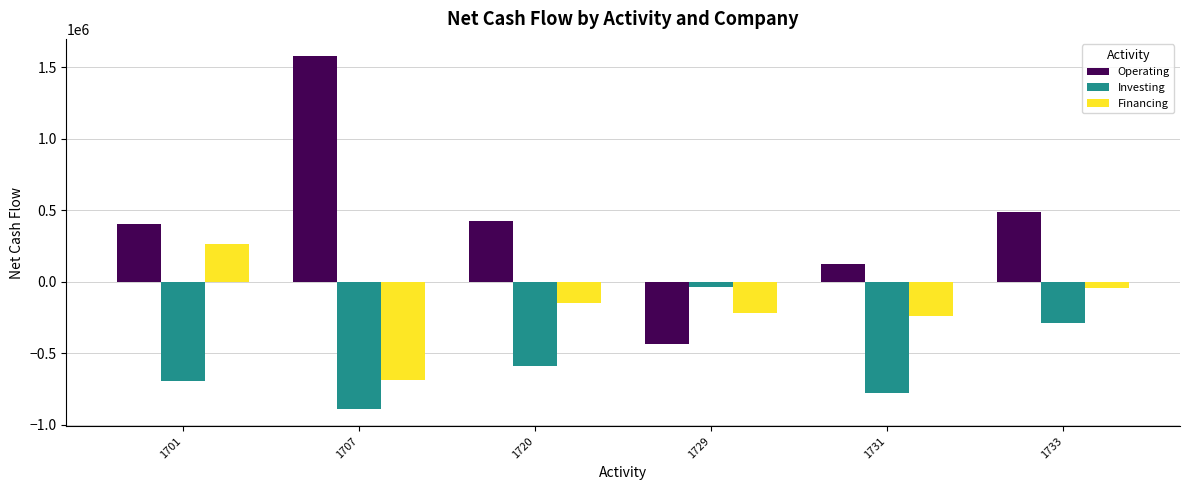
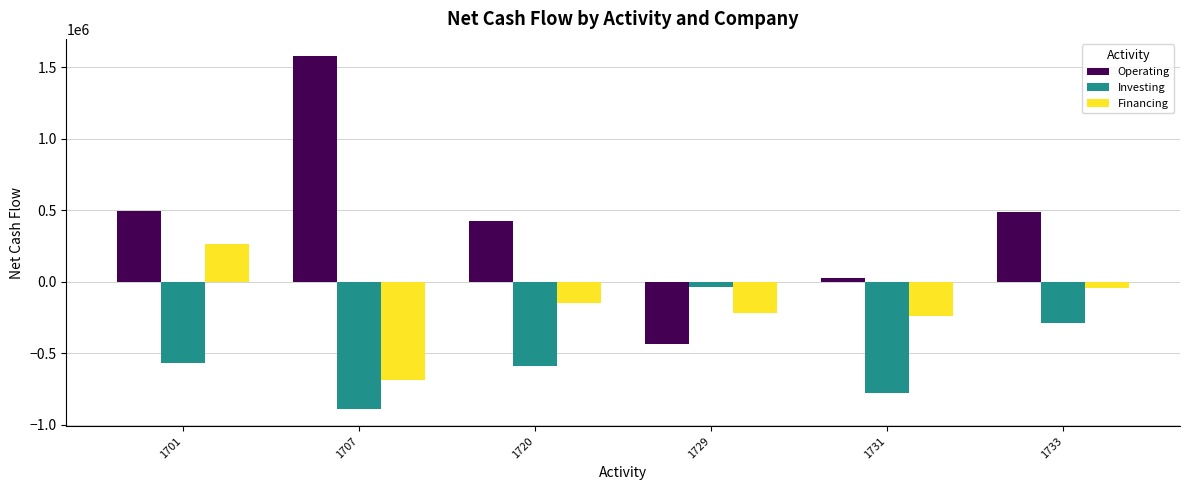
Operating, 1701: 400000 -> 500000
Investing, 1701: -690000 -> -570000
Operating, 1731: 120000 -> 30000
